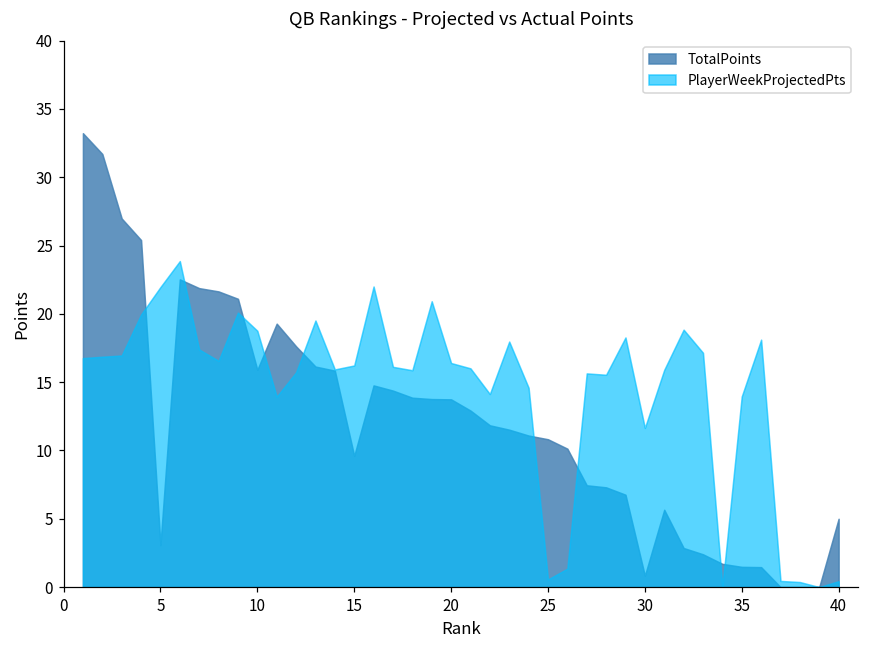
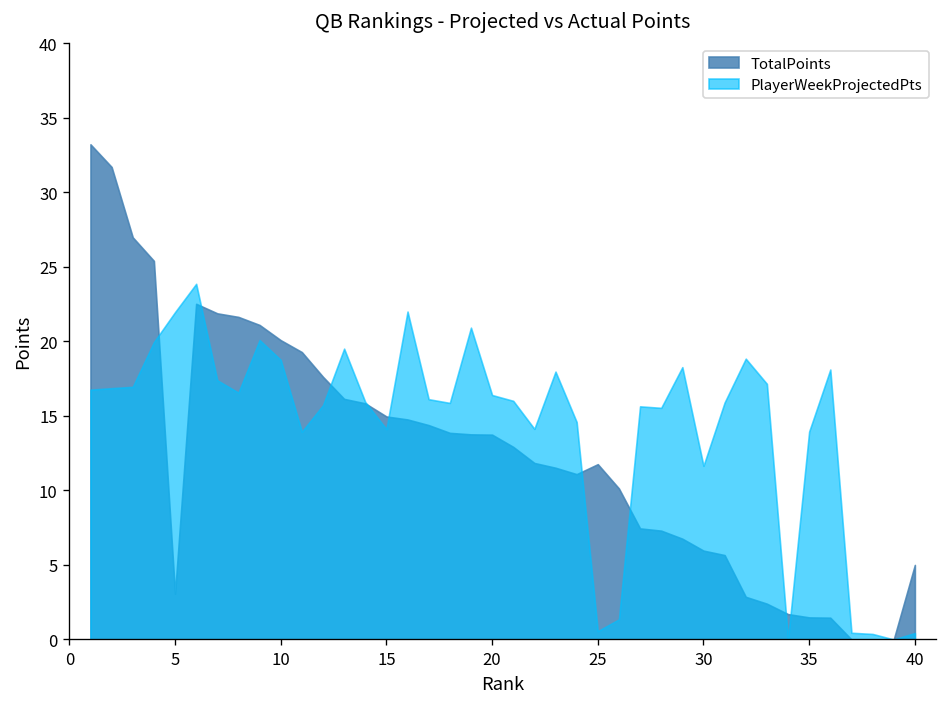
TotalPoints, 10: 15.9 -> 20.1
TotalPoints, 15: 9.6 -> 15.0
PlayerWeekProjectedPts, 15: 16.2 -> 14.1
TotalPoints, 25: 10.8 -> 11.8
TotalPoints, 30: 0.8 -> 6.0
